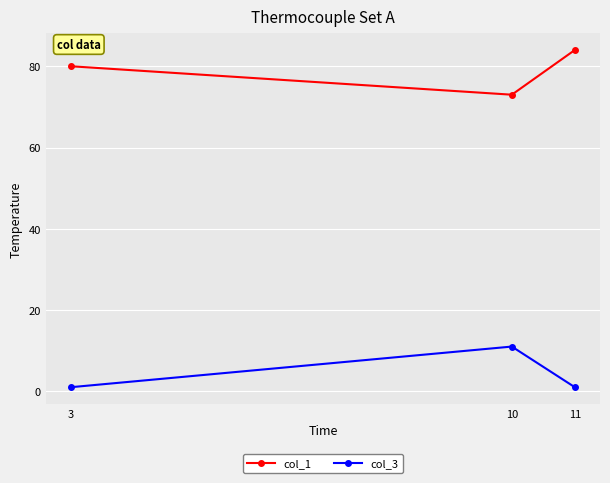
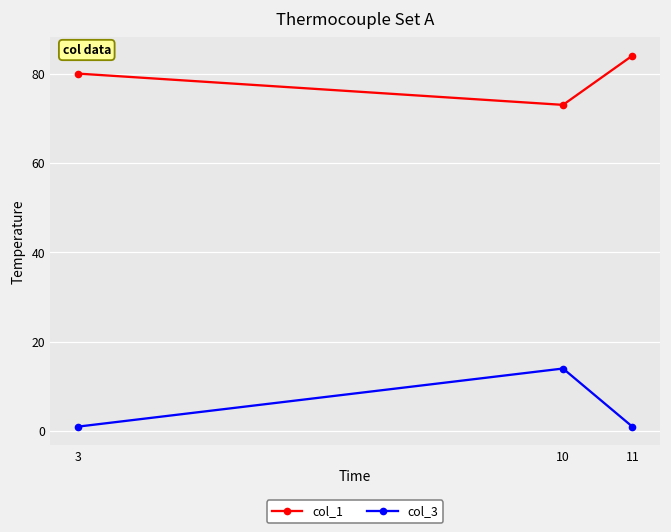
col_3, 10: 11 -> 14
